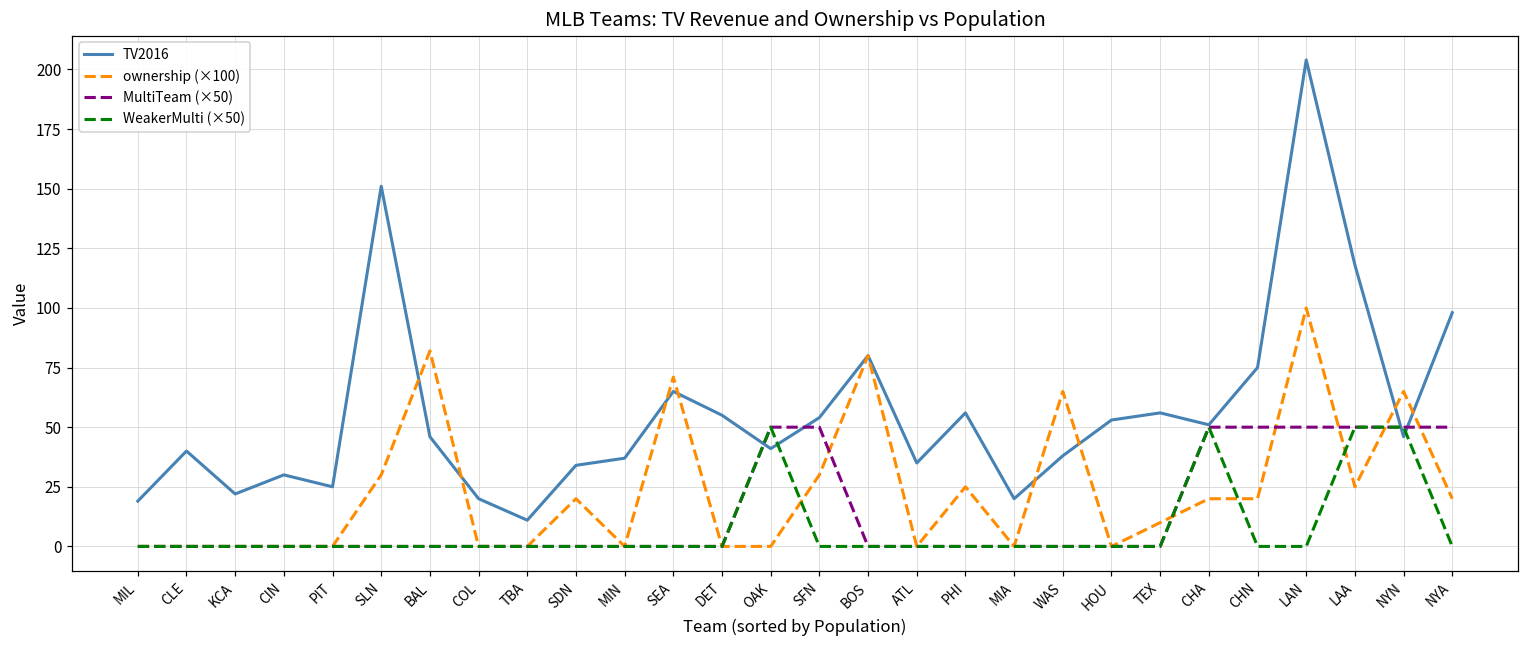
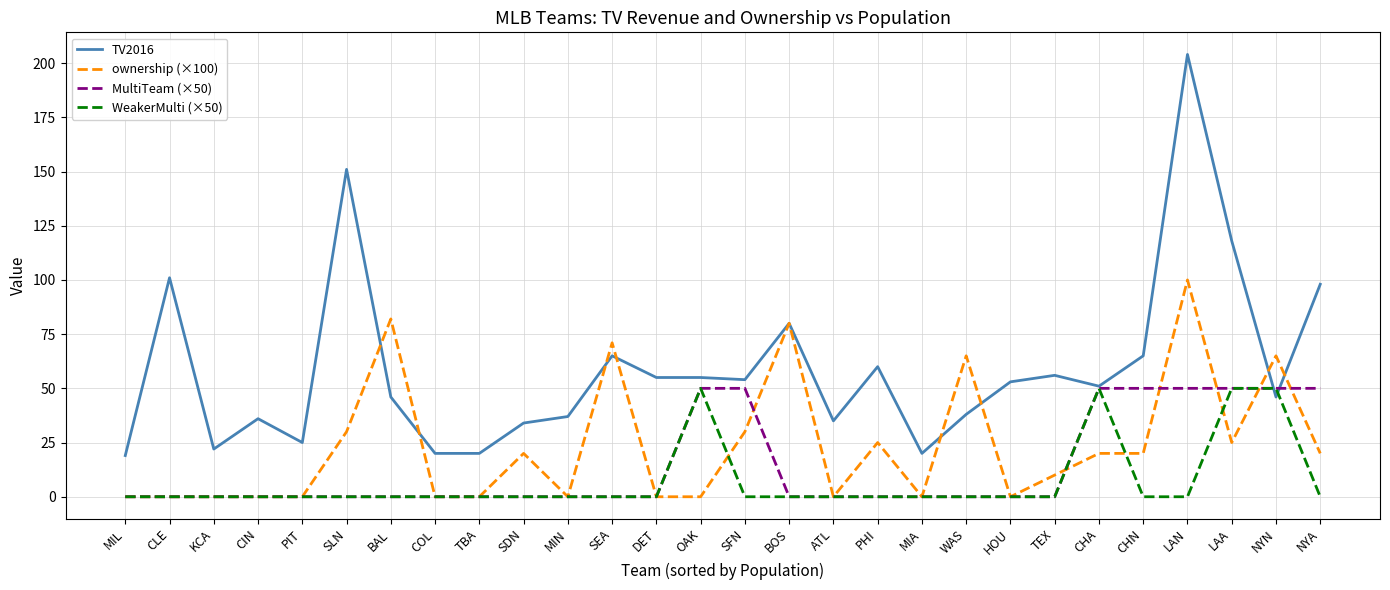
TV2016, CLE: 40 -> 101
TV2016, CIN: 30 -> 36
TV2016, TBA: 11 -> 20
TV2016, OAK: 41 -> 55
TV2016, PHI: 56 -> 60
TV2016, CHN: 75 -> 65
